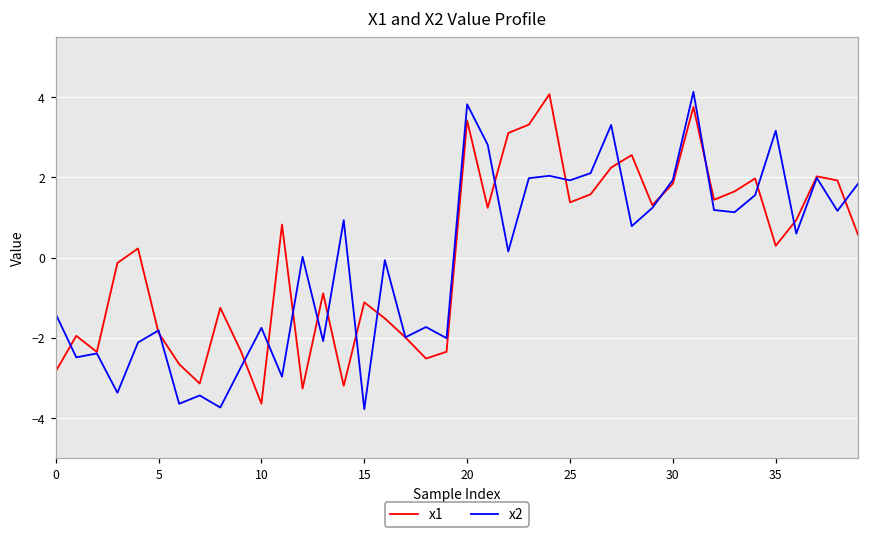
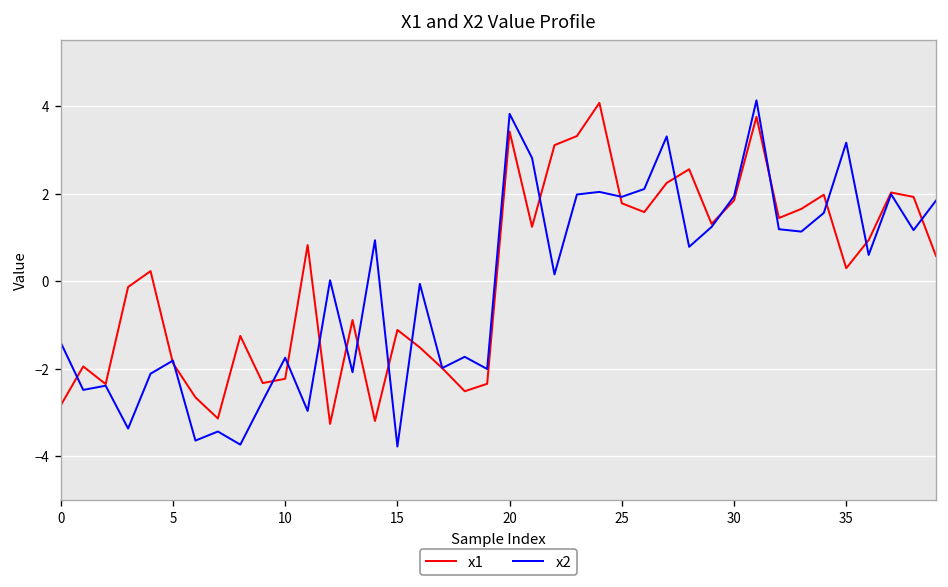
x1, 10: -3.6 -> -2.2
x1, 25: 1.4 -> 1.8
